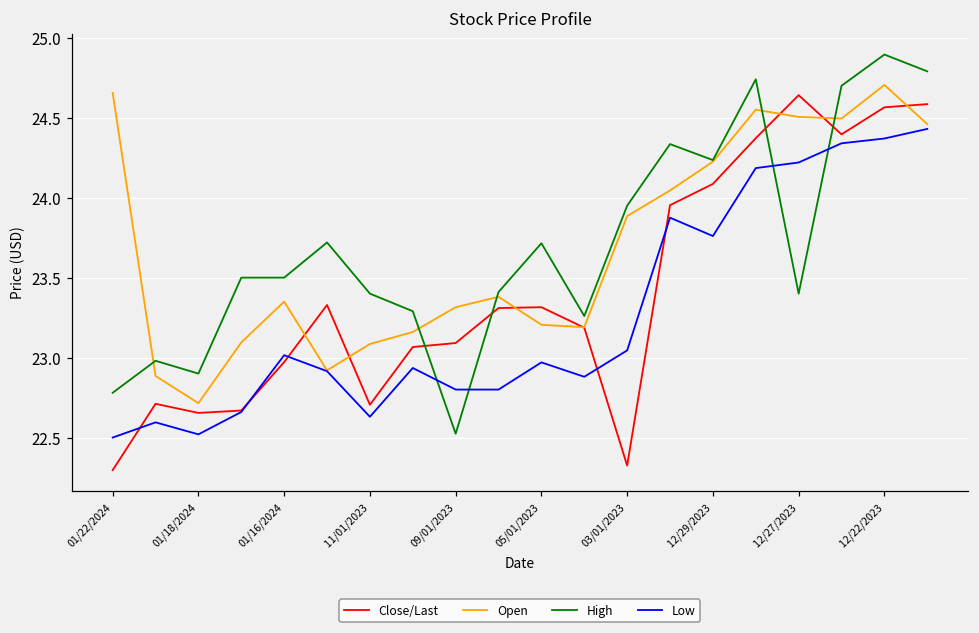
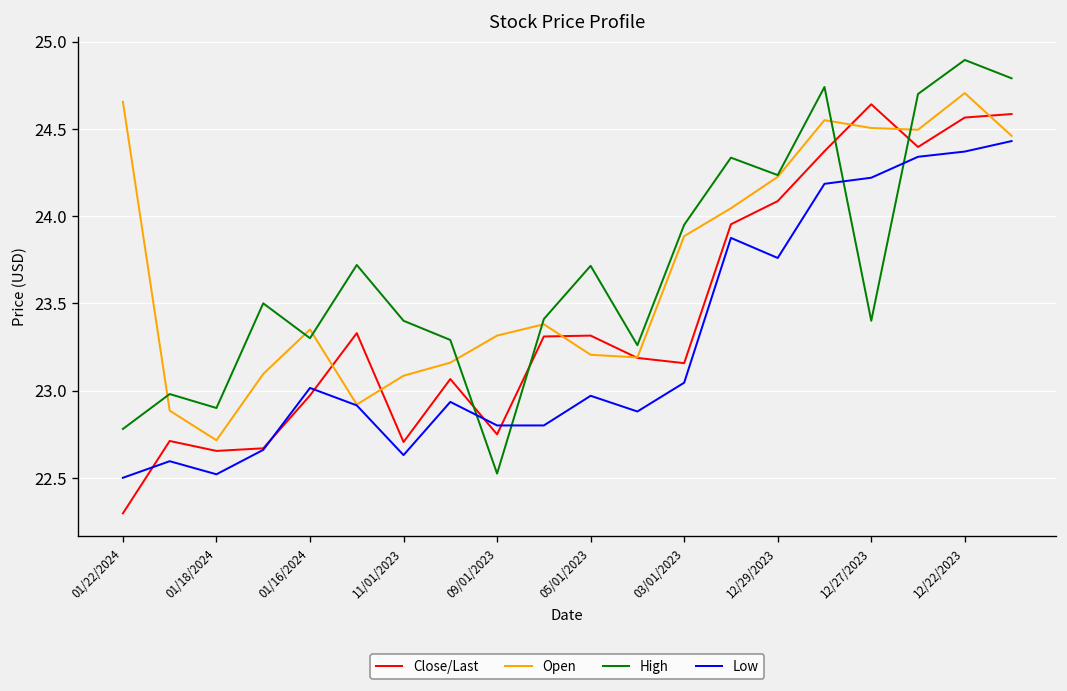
High, 01/16/2024: 23.5 -> 23.3
Close/Last, 09/01/2023: 23.09 -> 22.75
Close/Last, 03/01/2023: 22.33 -> 23.16
